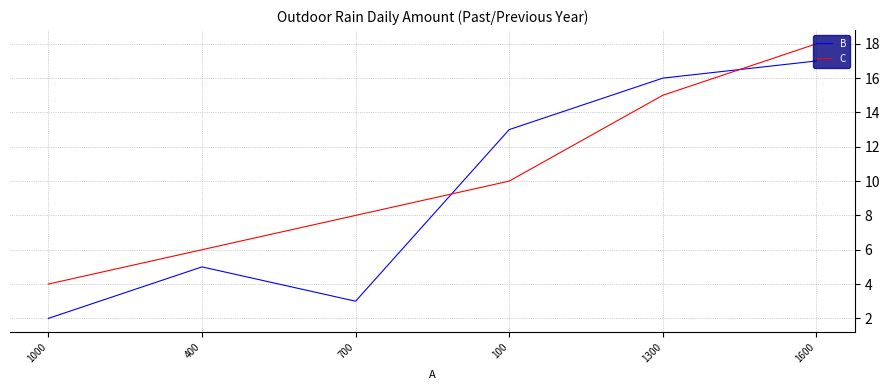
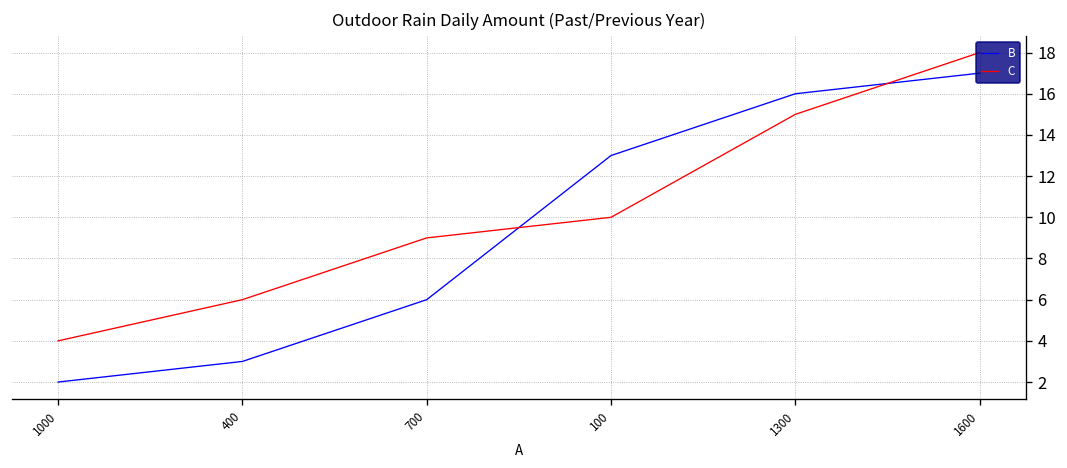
B, 400: 5 -> 3
B, 700: 3 -> 6
C, 700: 8 -> 9
